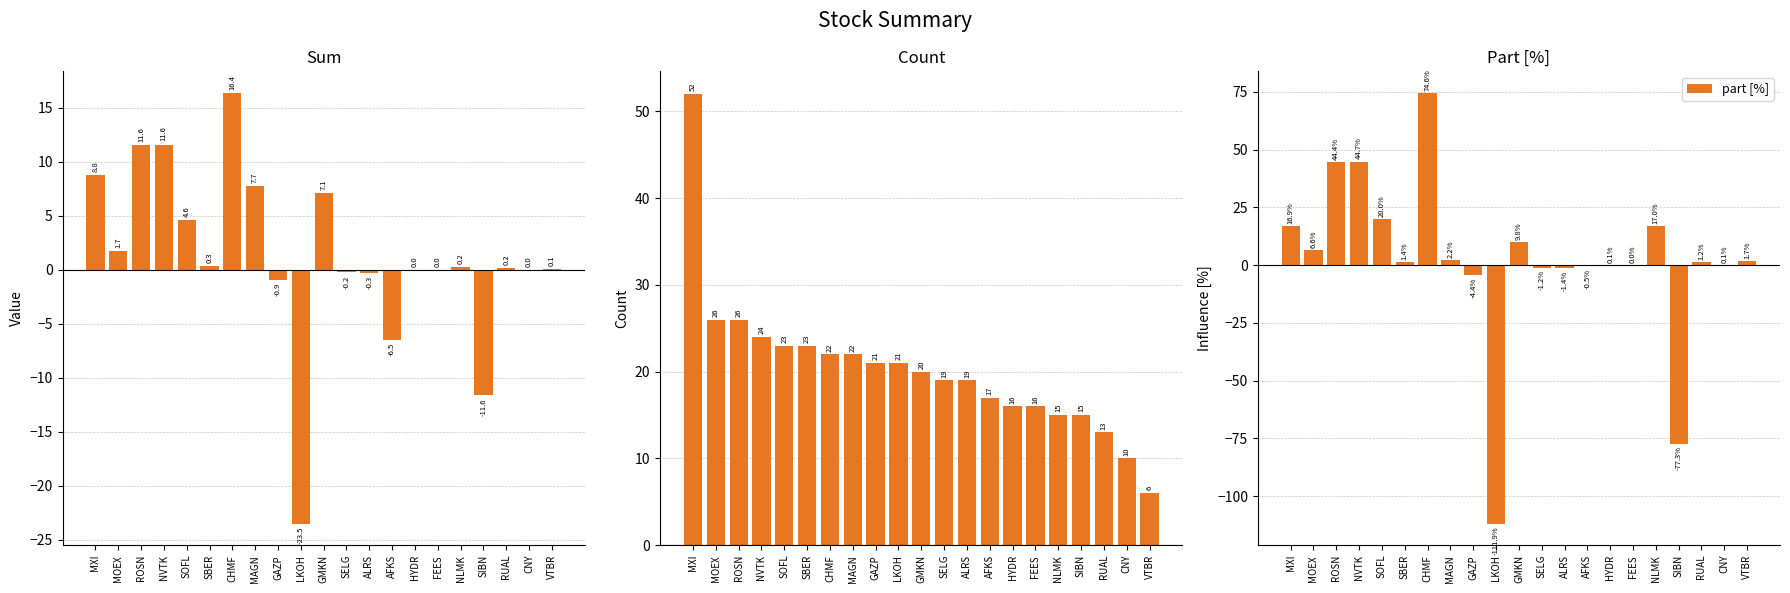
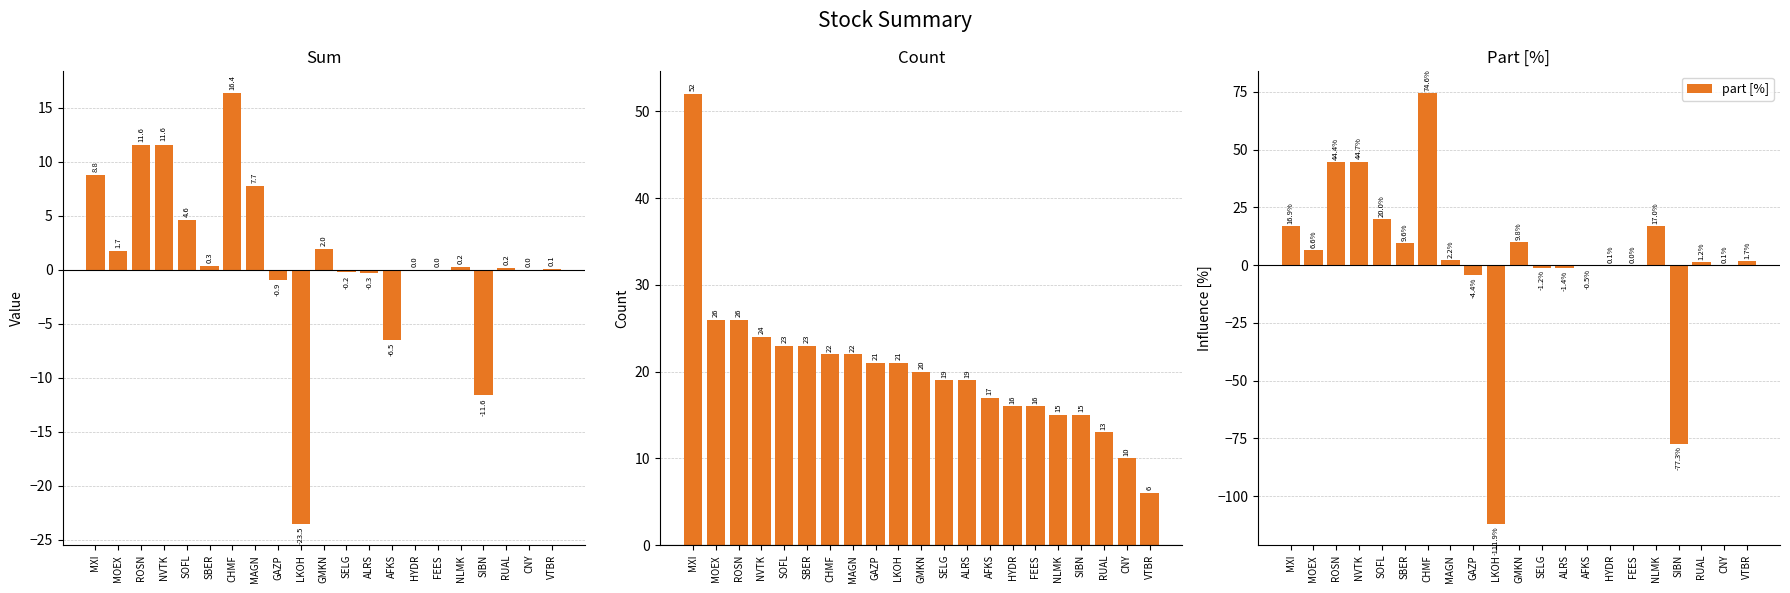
Sum, GMKN: 7.1 -> 2.0
Part [%], SBER: 1.4% -> 9.6%
